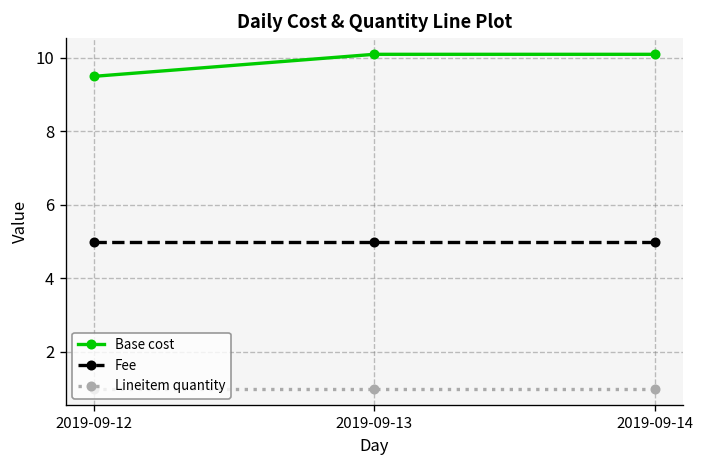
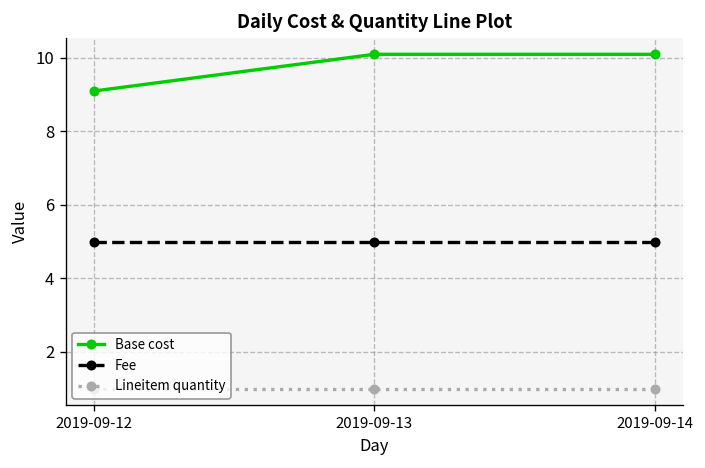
Base cost, 2019-09-12: 9.5 -> 9.1
